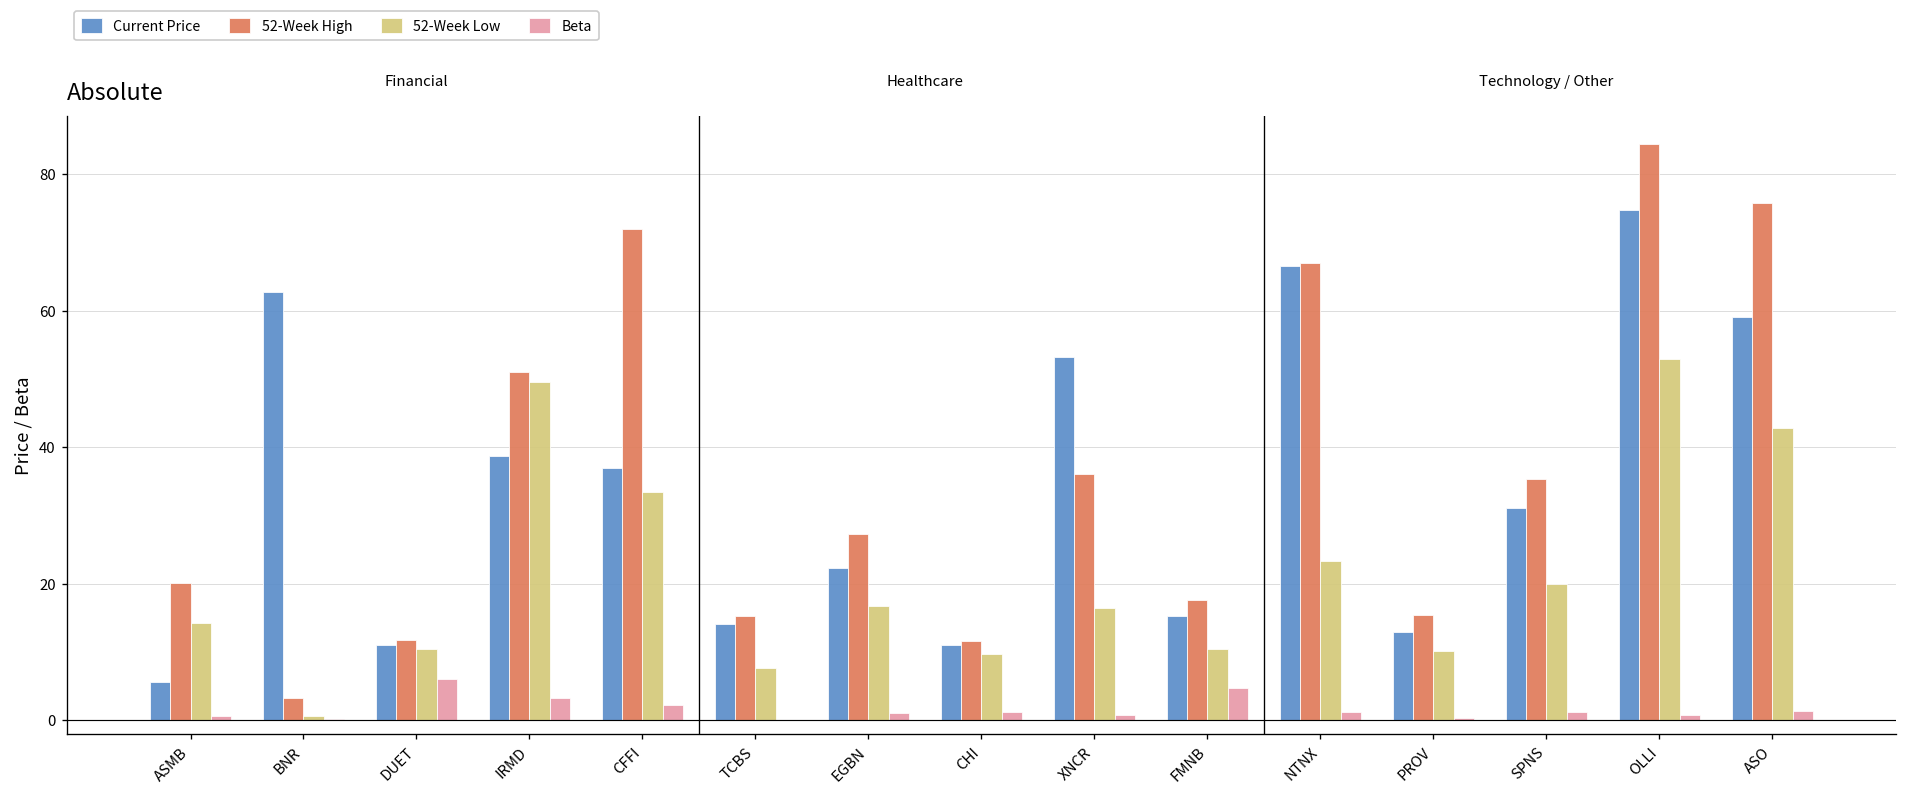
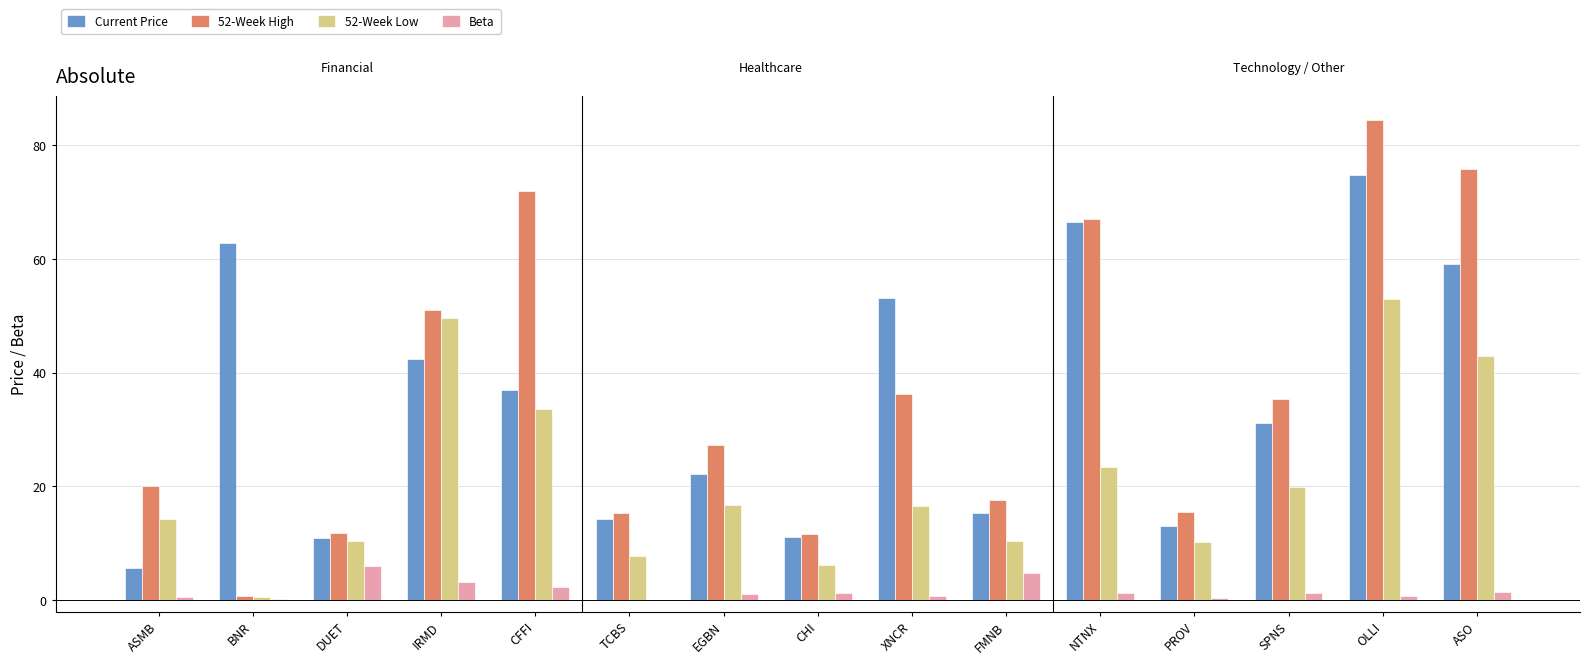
52-Week High, BNR: 3 -> 1
Current Price, IRMD: 39 -> 42
52-Week Low, CHI: 10 -> 6
